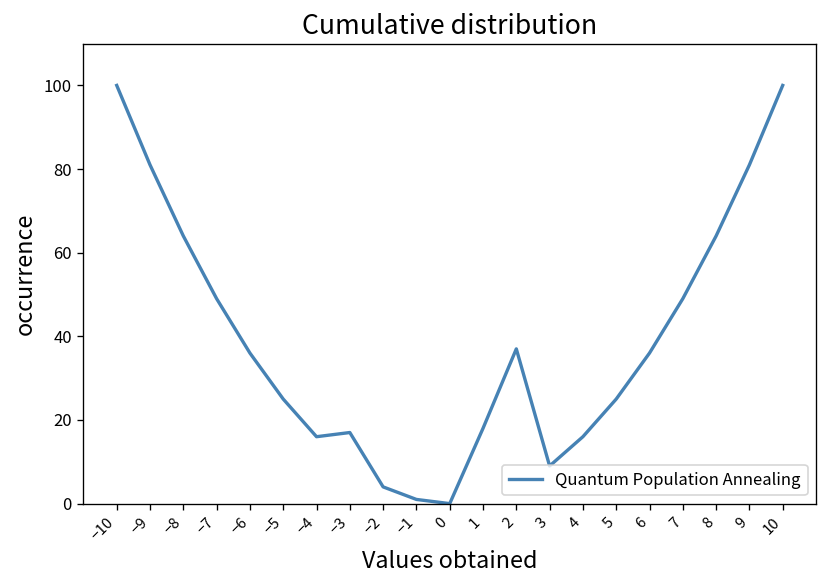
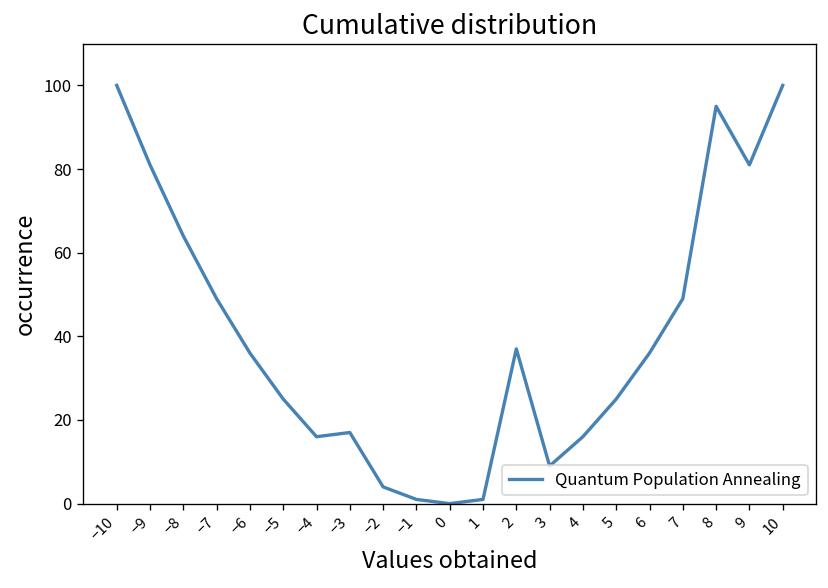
1: 18 -> 1
8: 64 -> 95
